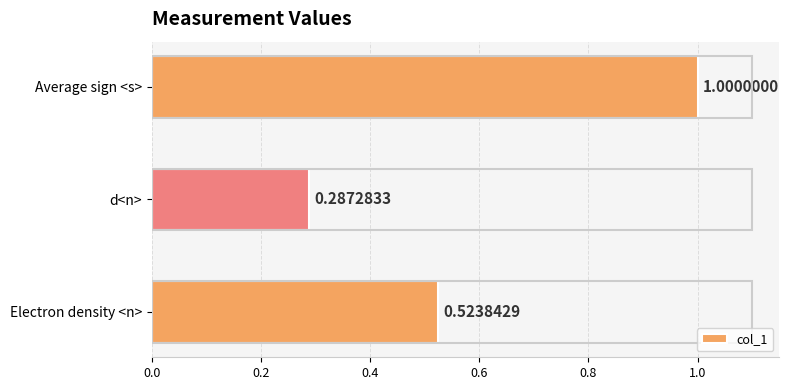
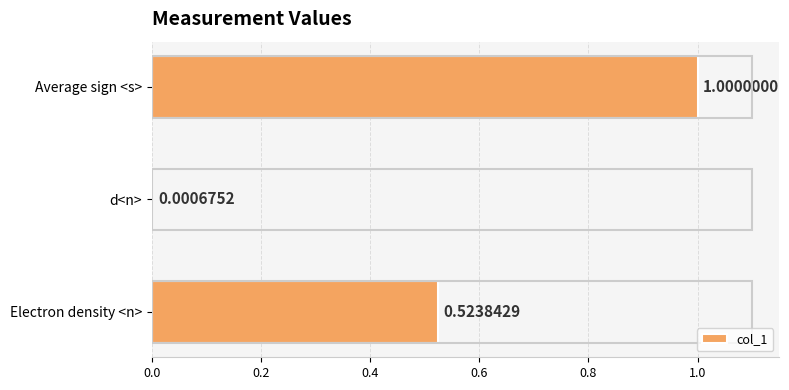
d<n>: 0.2872833 -> 0.0006752
